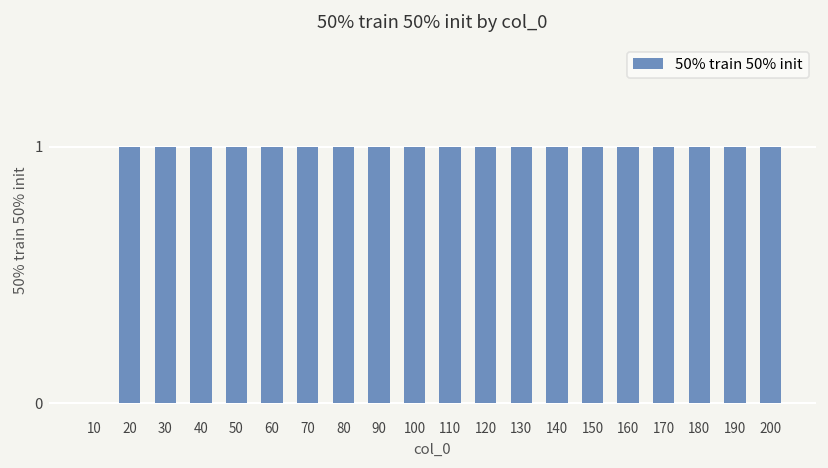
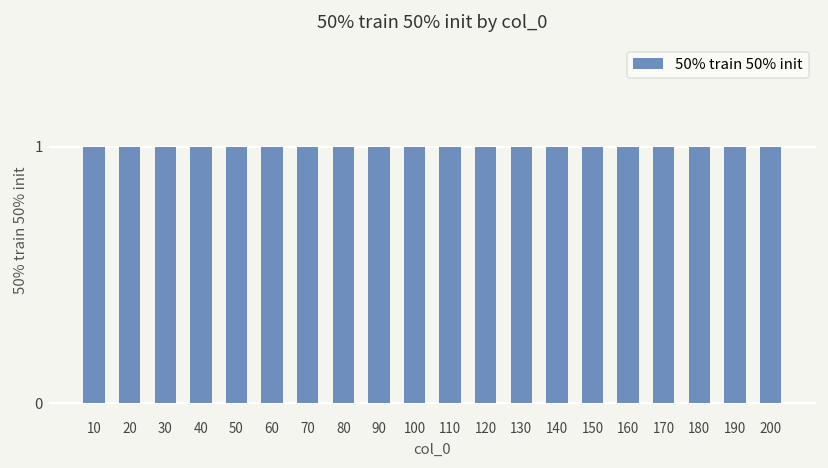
10: 0 -> 1
